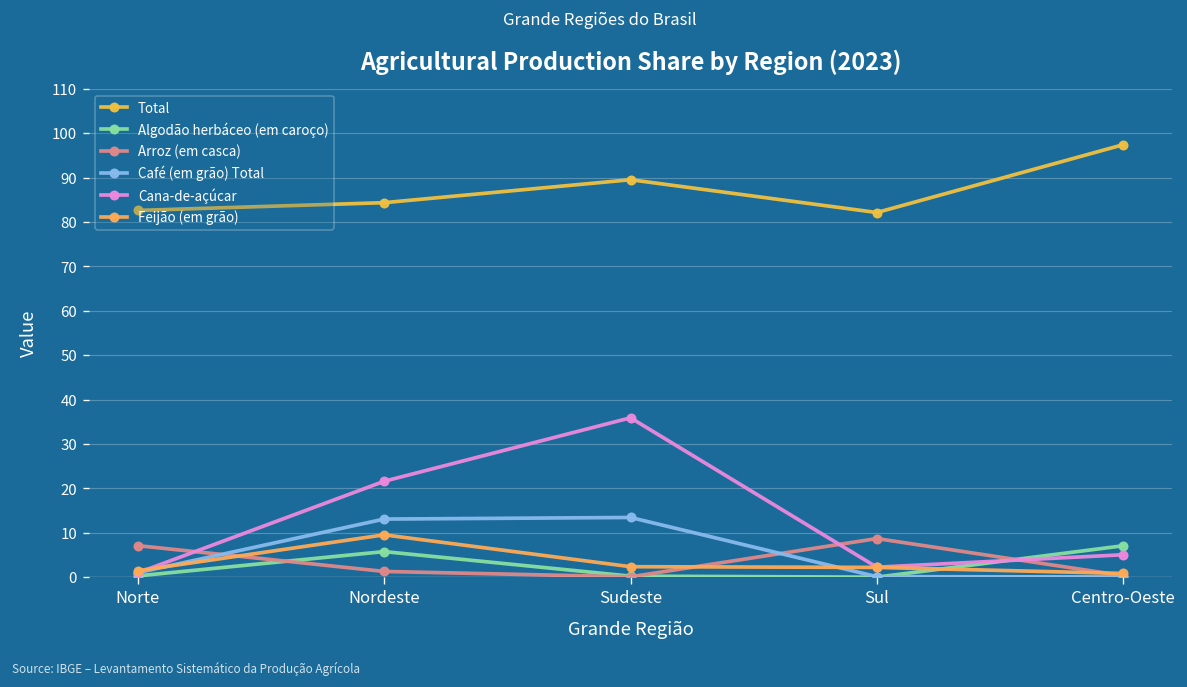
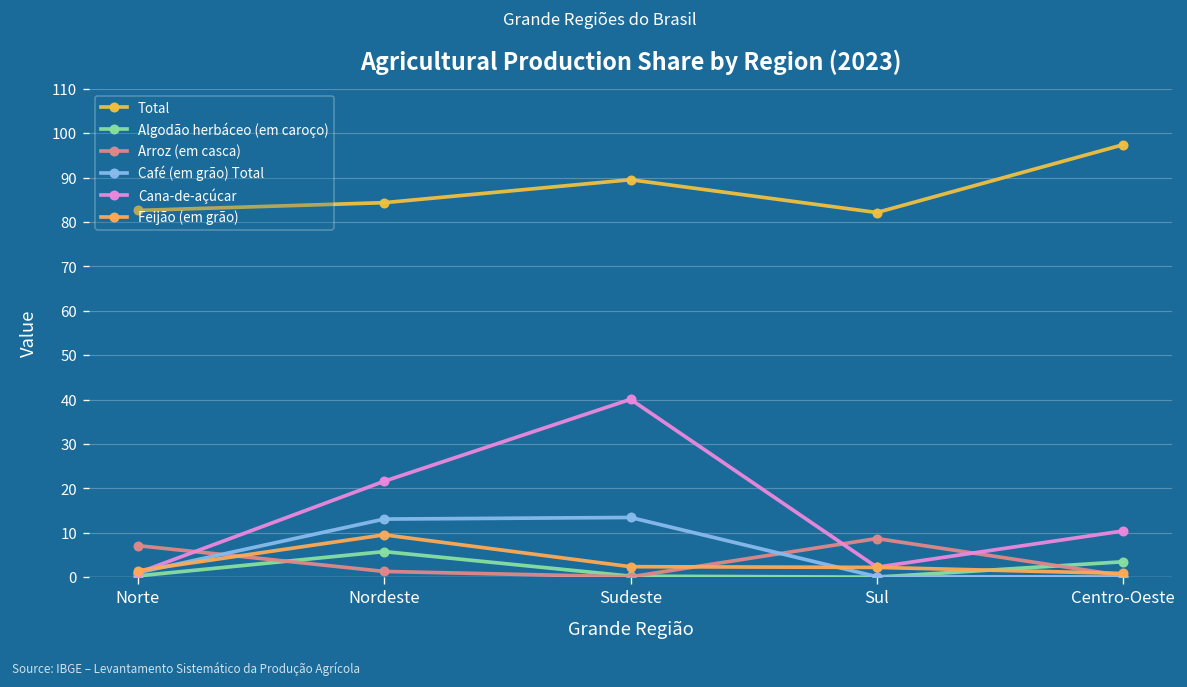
Cana-de-açúcar, Sudeste: 36 -> 40
Algodão herbáceo (em caroço), Centro-Oeste: 7 -> 3
Cana-de-açúcar, Centro-Oeste: 5 -> 10
